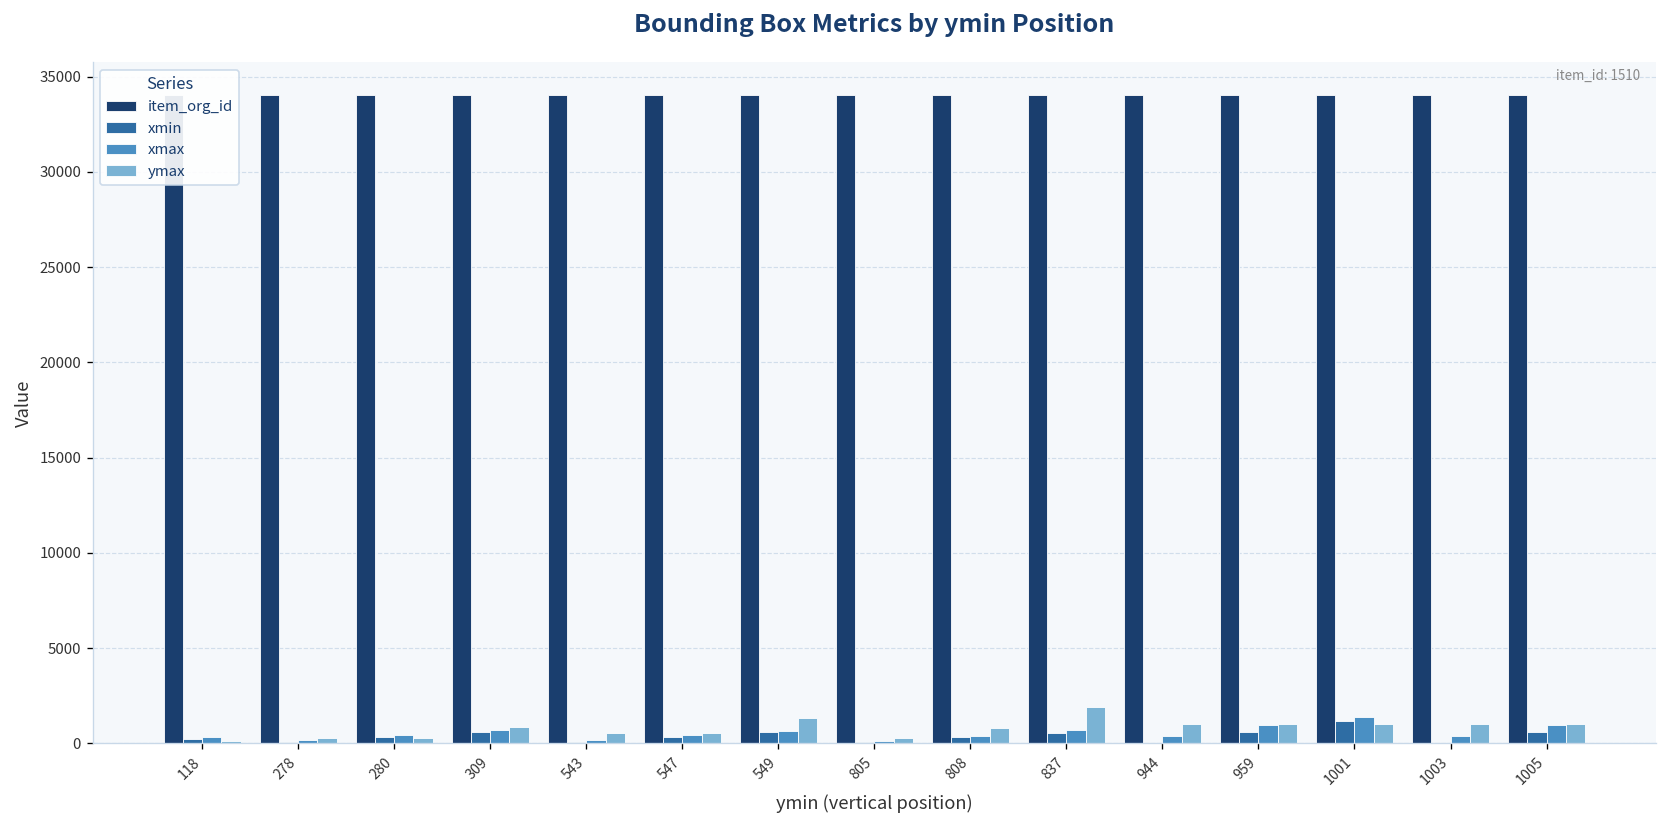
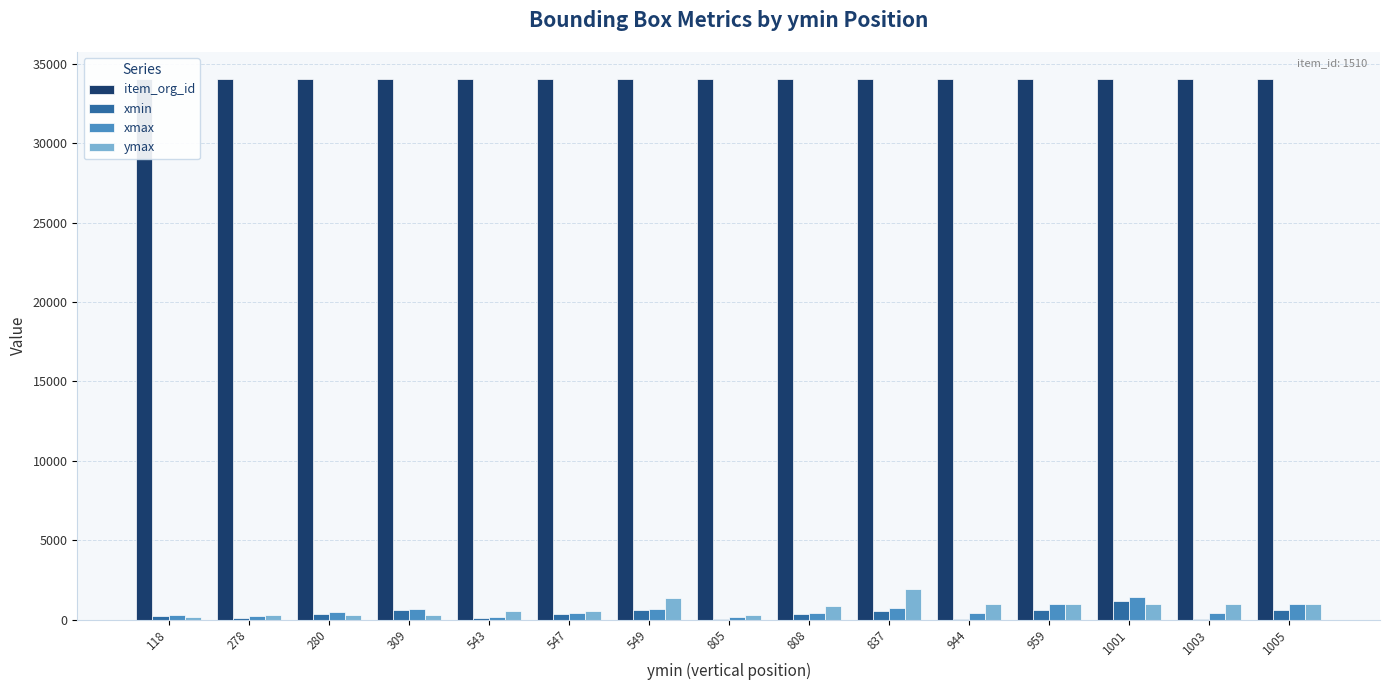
ymax, 309: 900 -> 300
